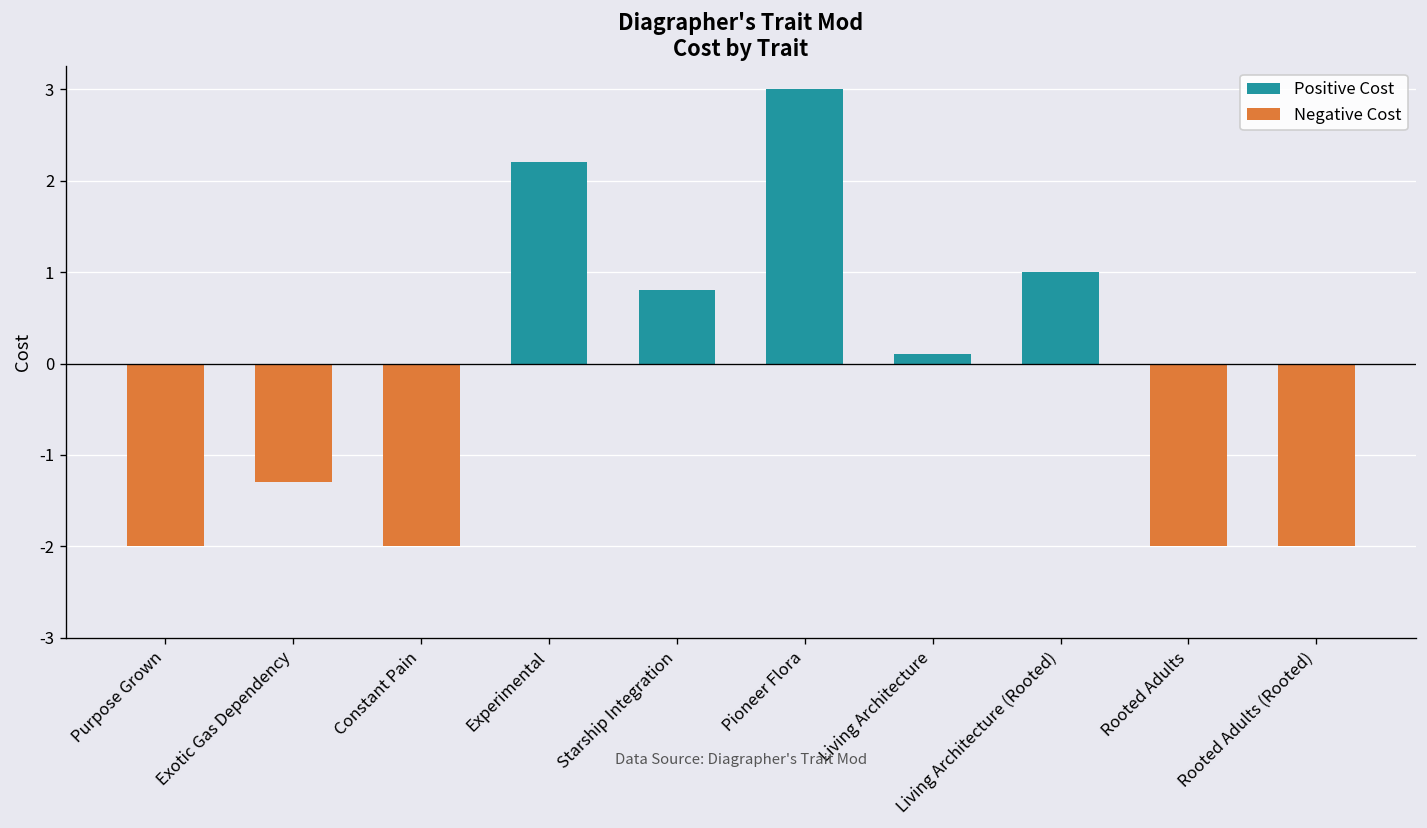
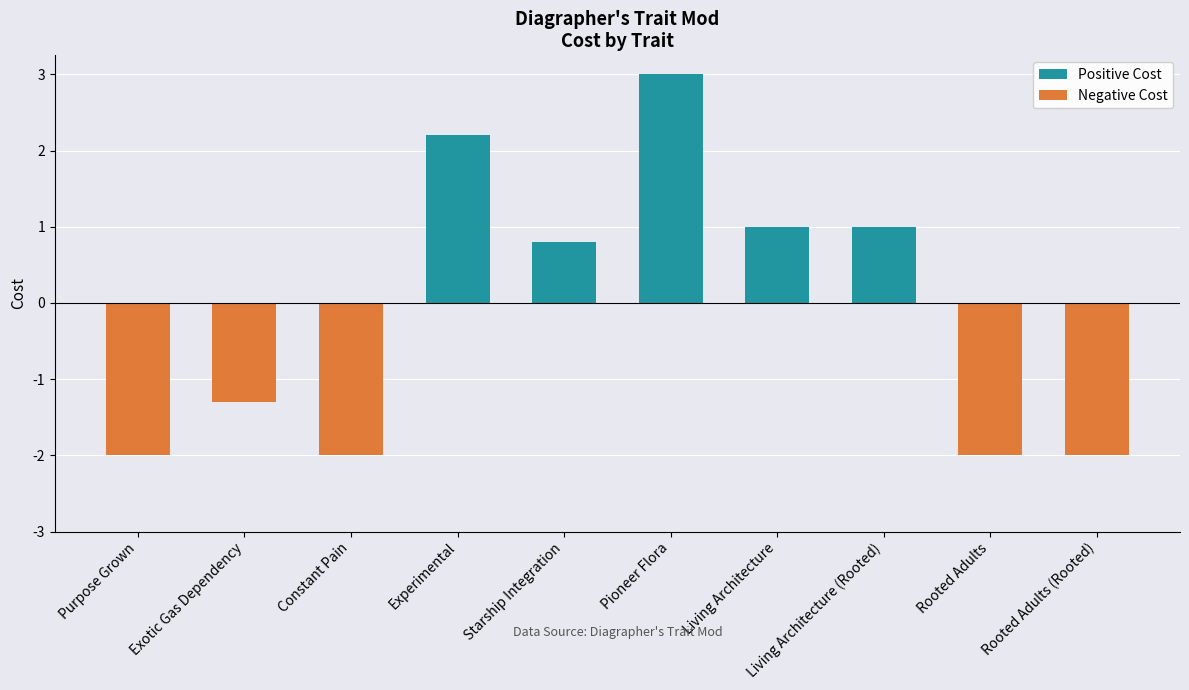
Positive Cost, Living Architecture: 0.1 -> 1.0
